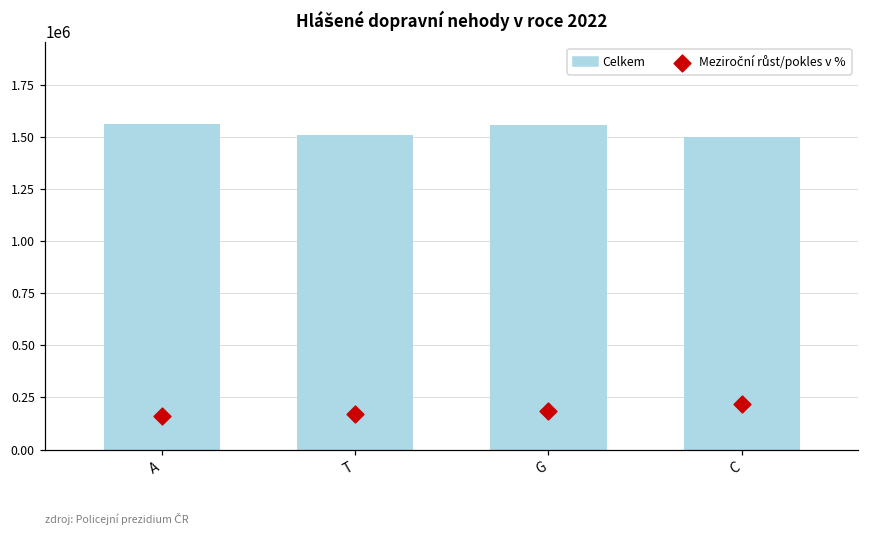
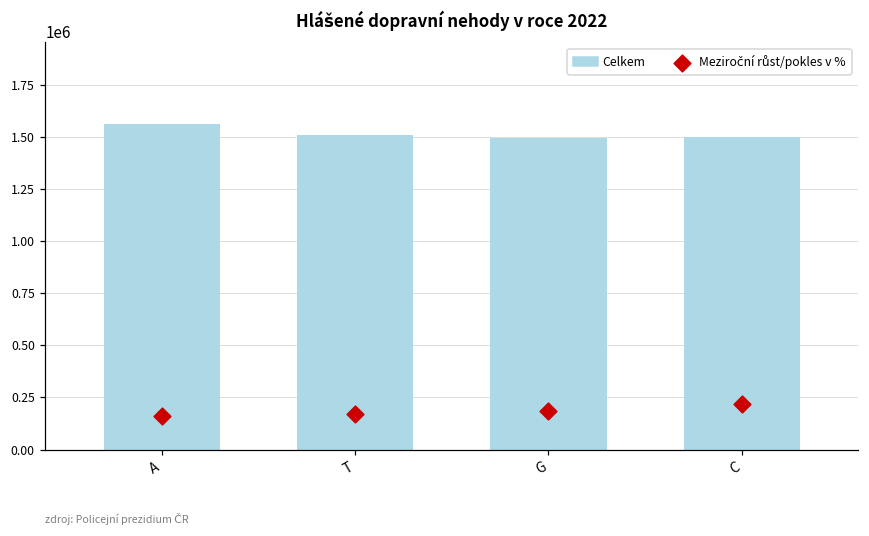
Celkem, G: 1560000 -> 1500000
